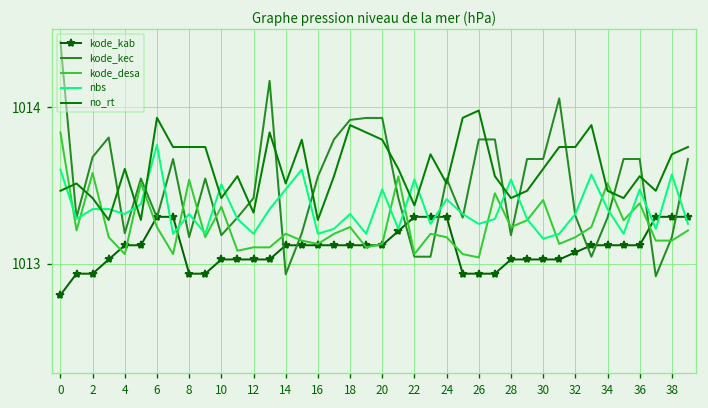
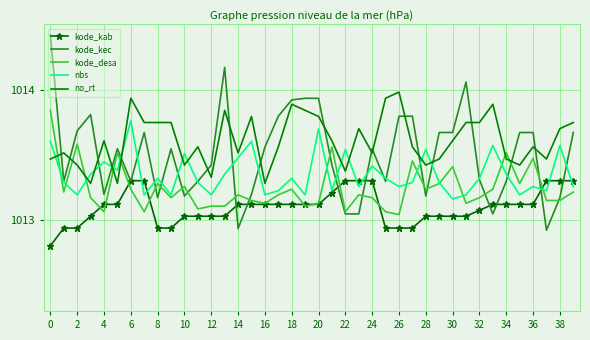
nbs, 2: 1013.35 -> 1013.19
nbs, 4: 1013.32 -> 1013.44
kode_desa, 8: 1013.54 -> 1013.28
kode_desa, 10: 1013.36 -> 1013.26
nbs, 20: 1013.48 -> 1013.70
kode_desa, 36: 1013.39 -> 1013.47
nbs, 36: 1013.48 -> 1013.25
